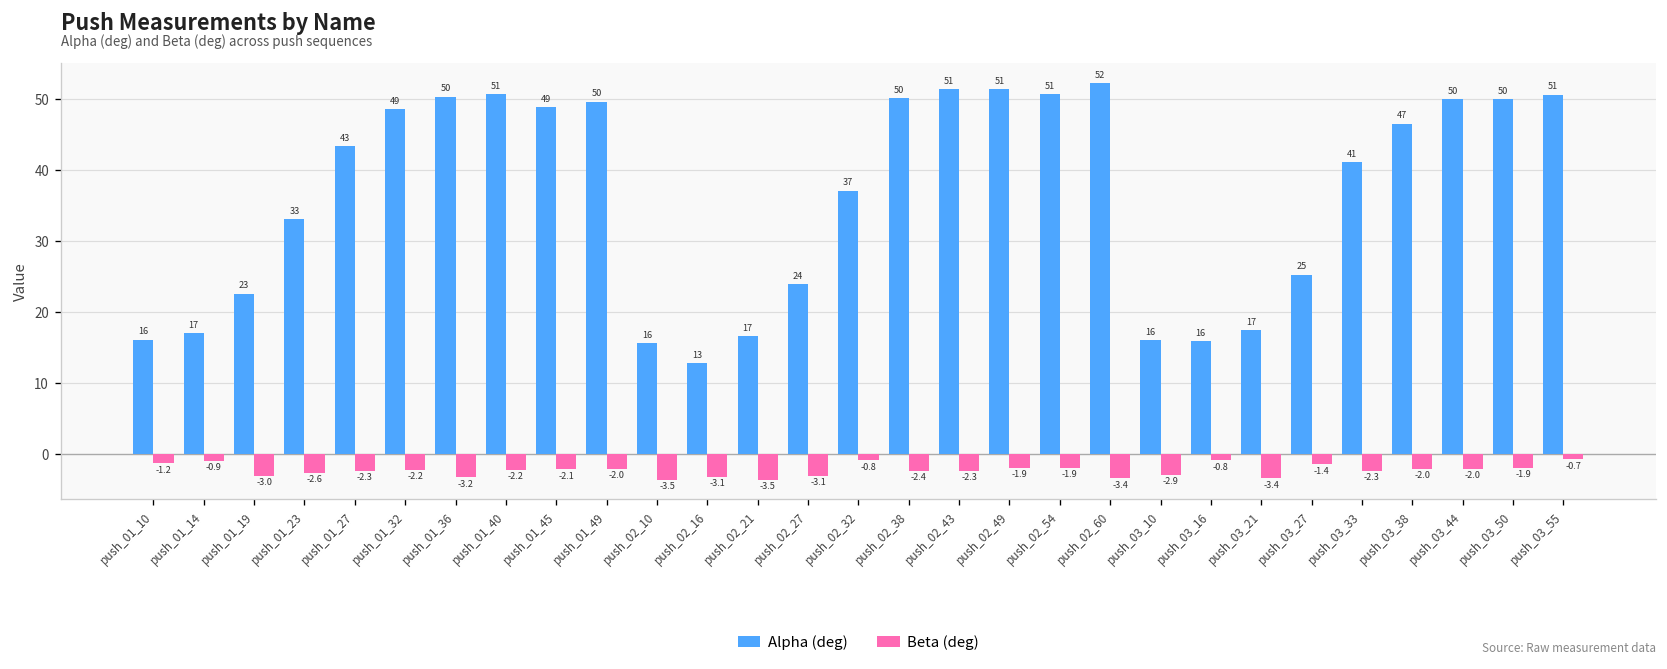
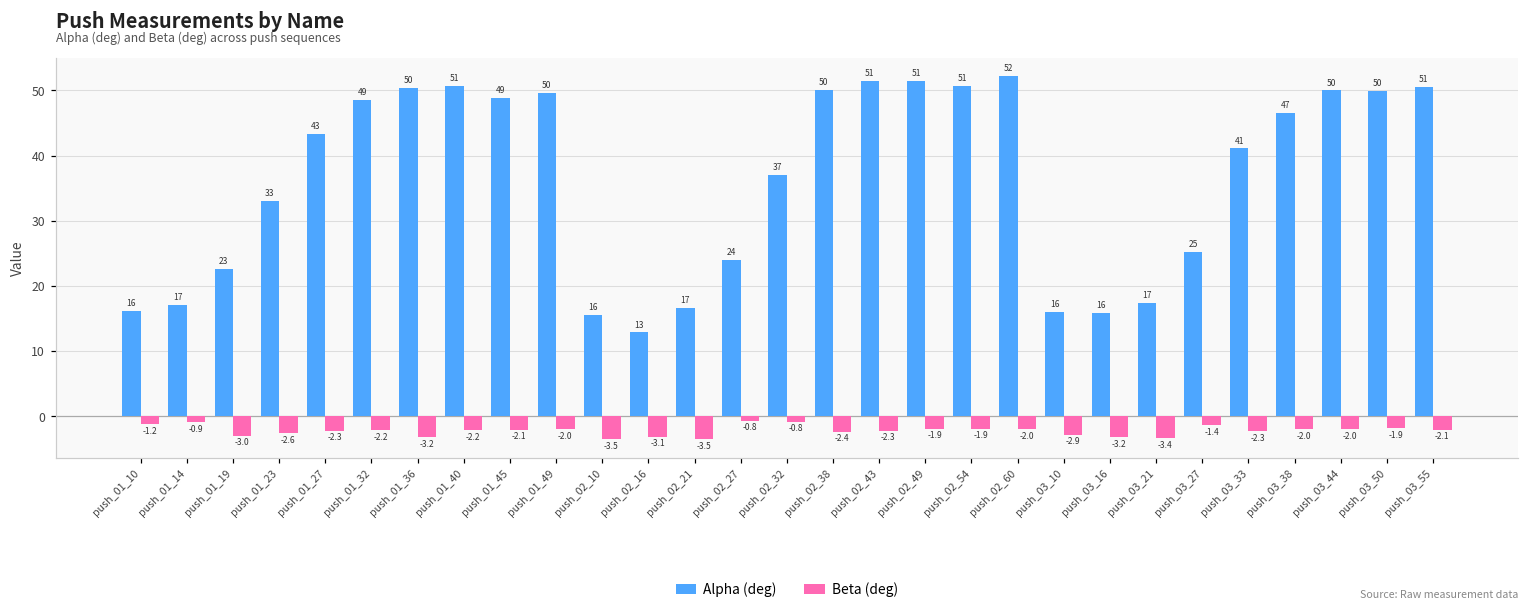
Beta (deg), push_02_27: -3.1 -> -0.8
Beta (deg), push_02_60: -3.4 -> -2.0
Beta (deg), push_03_16: -0.8 -> -3.2
Beta (deg), push_03_55: -0.7 -> -2.1
